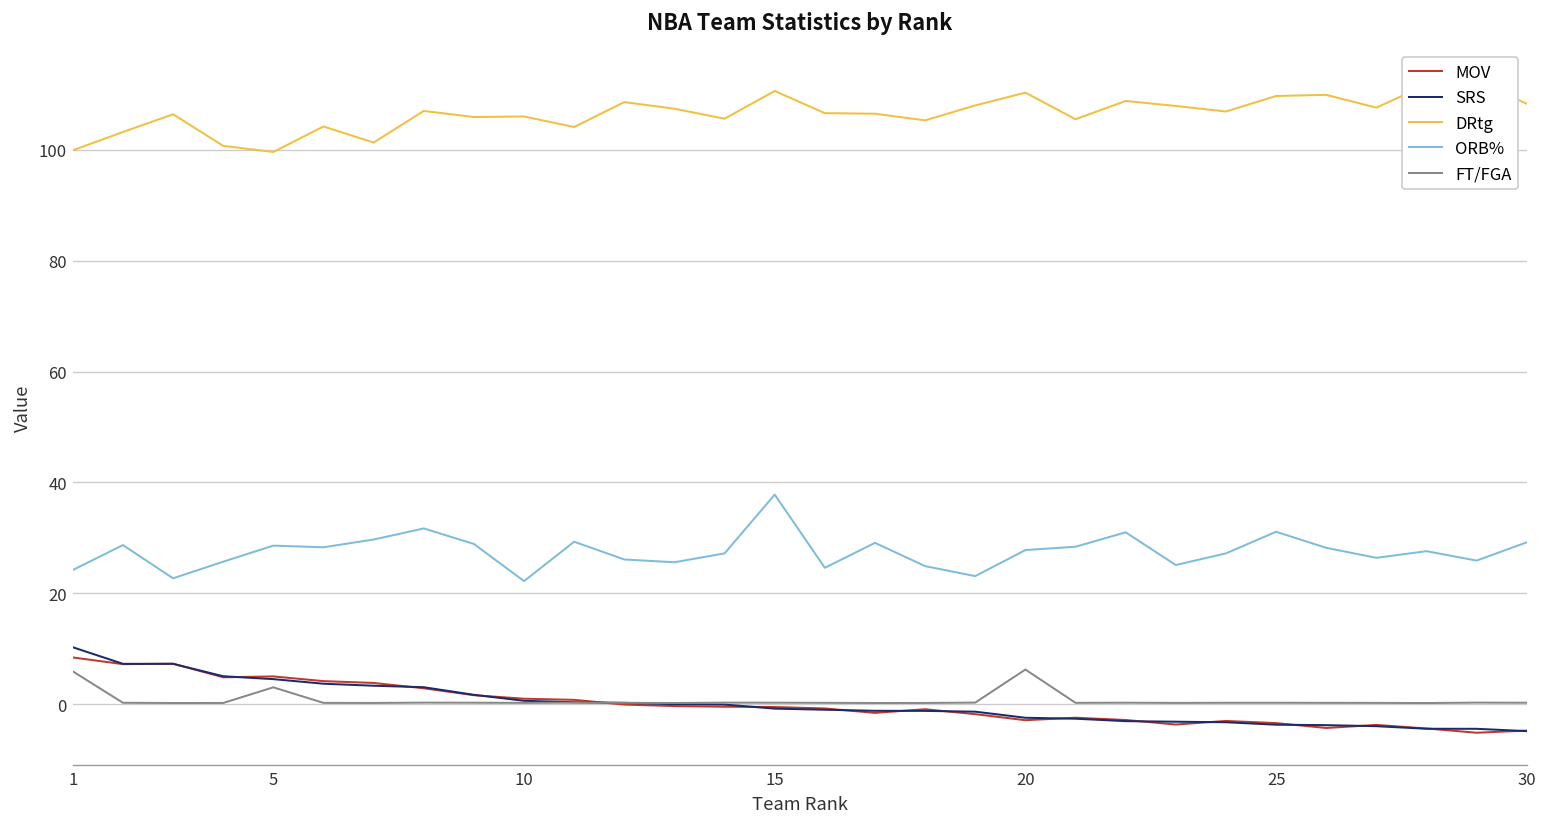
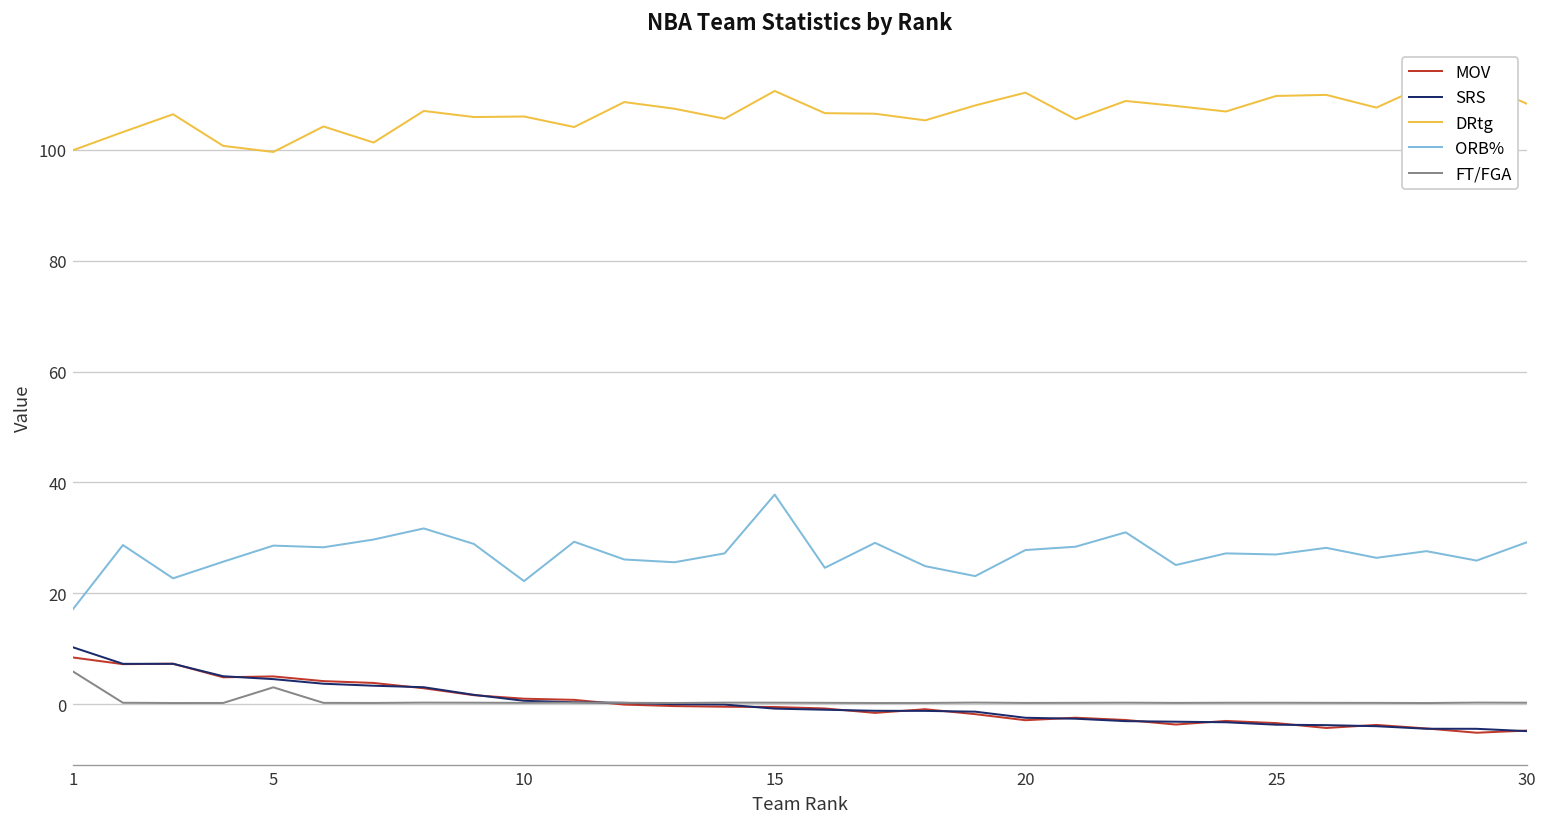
ORB%, 1: 24 -> 17
FT/FGA, 20: 6 -> 0
ORB%, 25: 31 -> 27
